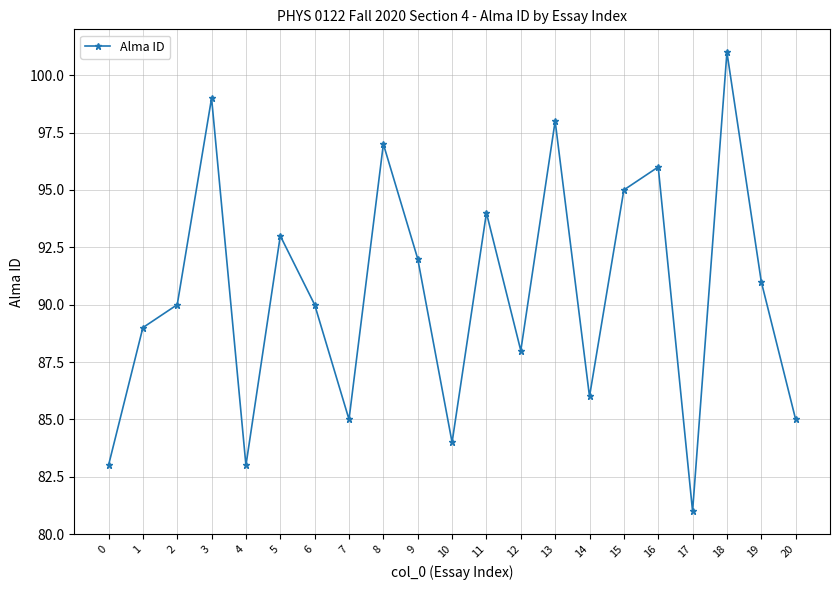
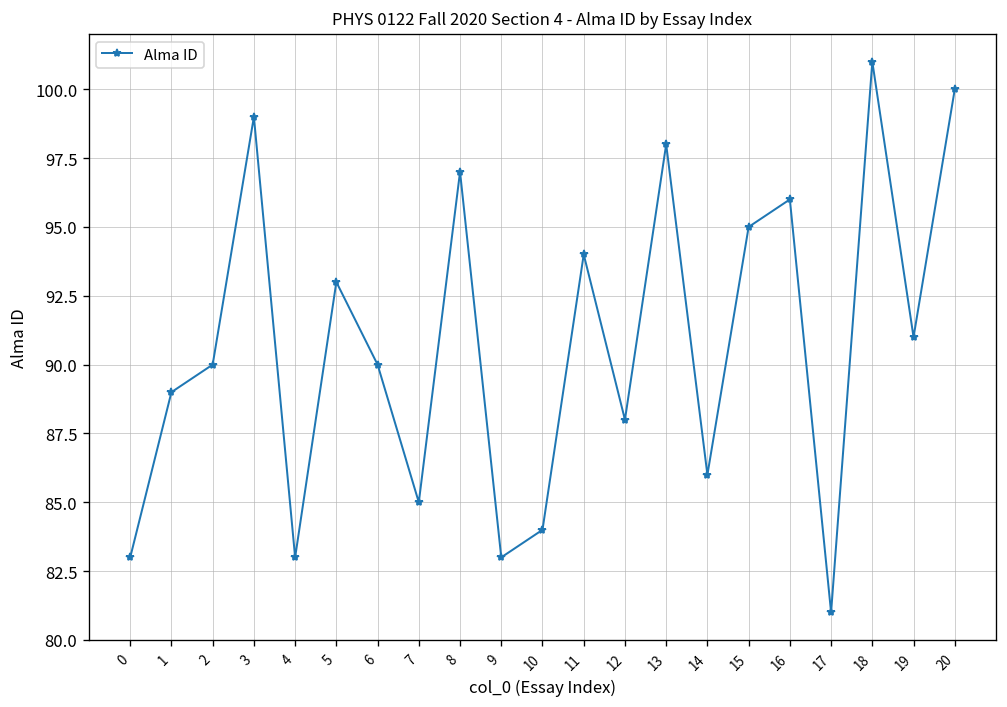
9: 92 -> 83
20: 85 -> 100
